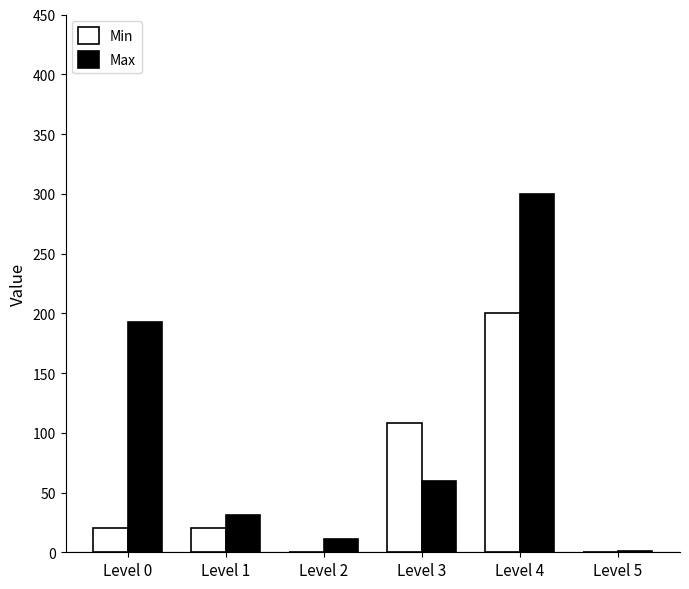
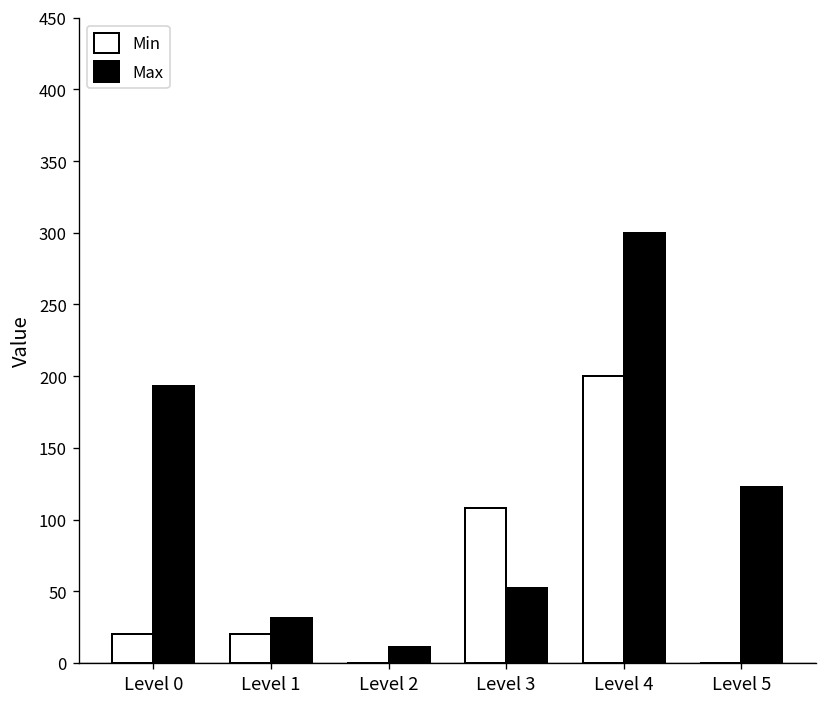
Max, Level 3: 60 -> 52
Max, Level 5: 1 -> 123
